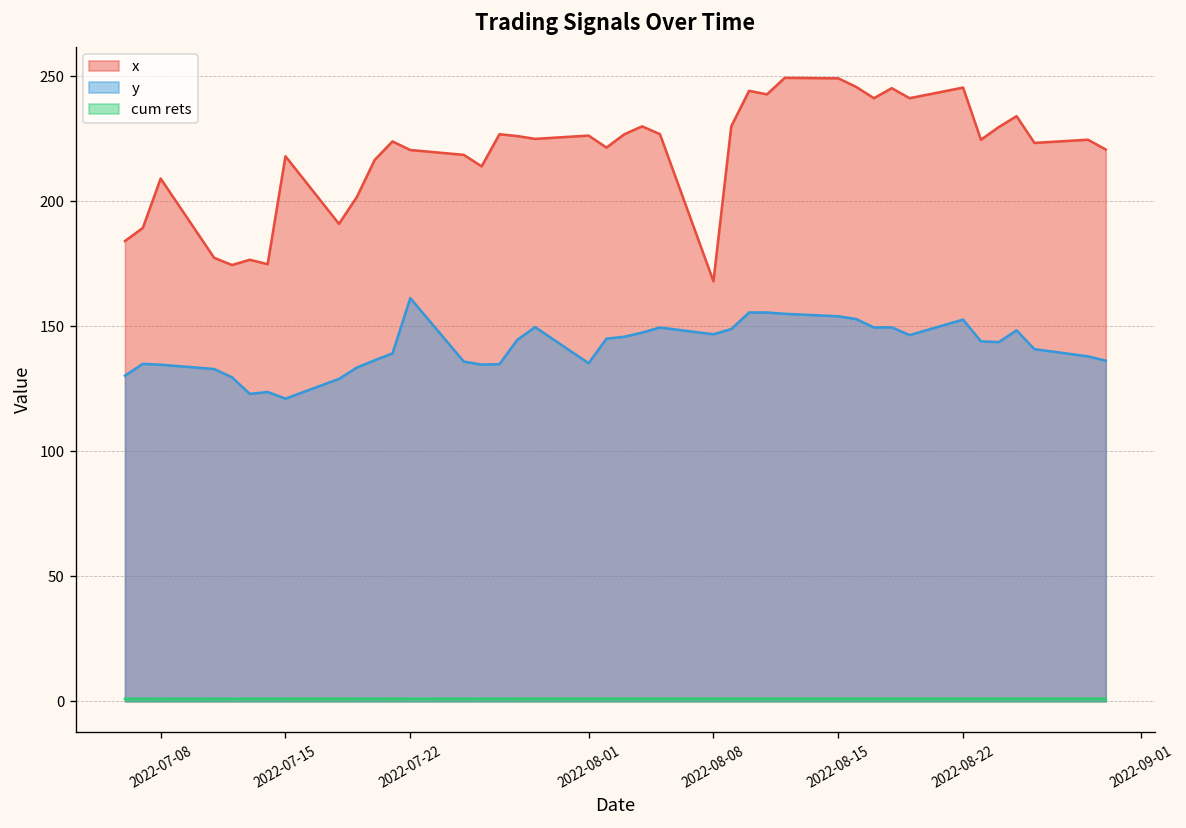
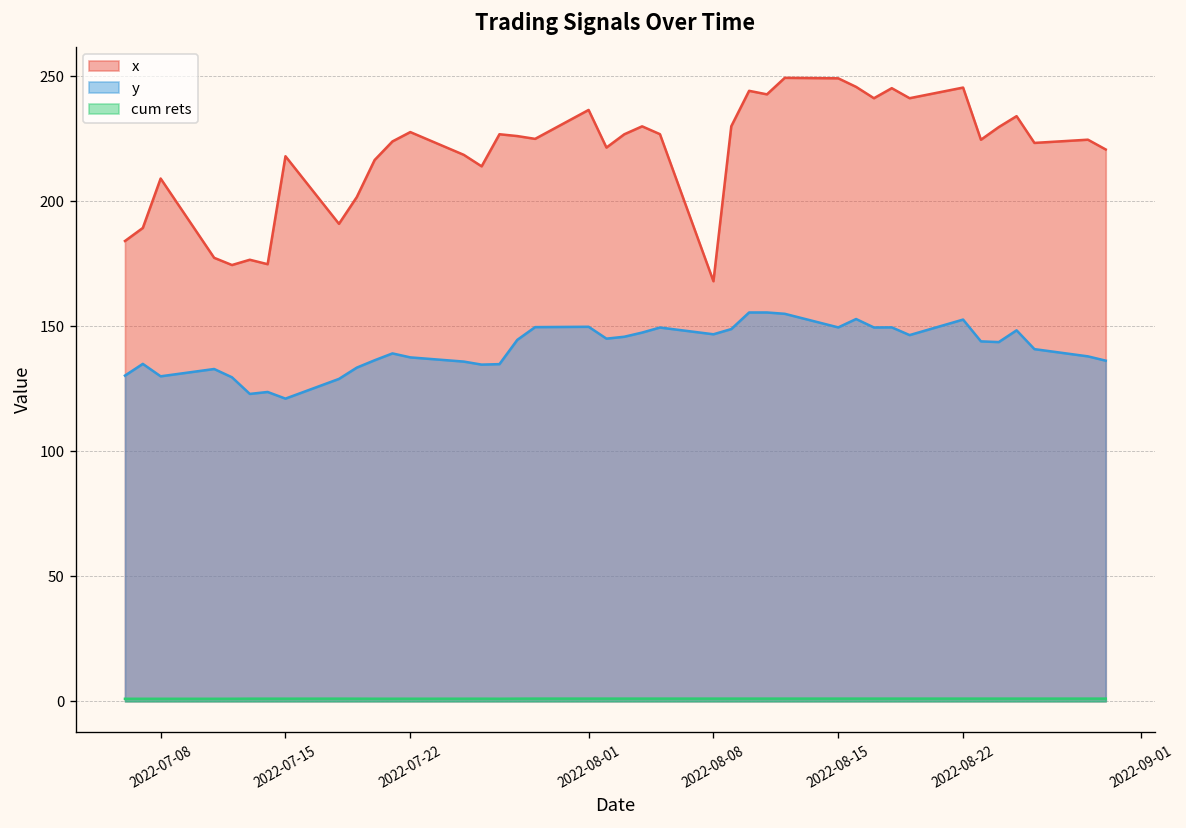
y, 2022-07-08: 135 -> 130
x, 2022-07-22: 220 -> 228
y, 2022-07-22: 161 -> 138
x, 2022-08-01: 226 -> 236
y, 2022-08-01: 135 -> 150
y, 2022-08-15: 154 -> 150
